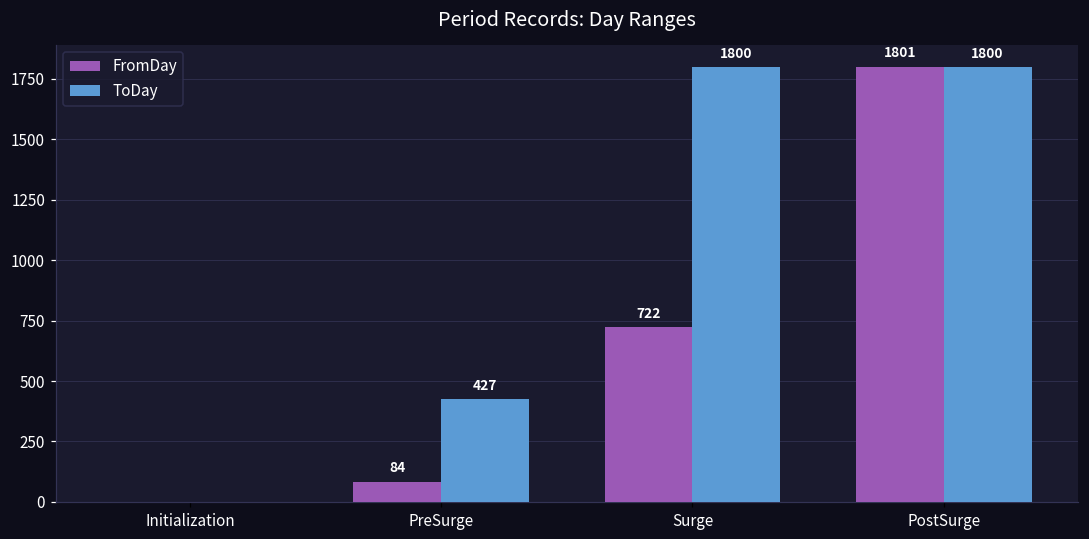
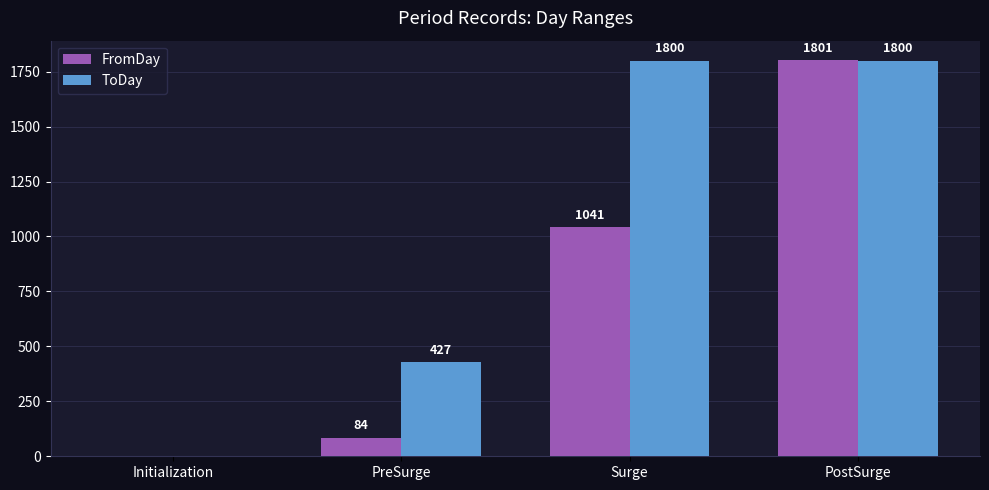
FromDay, Surge: 722 -> 1041
